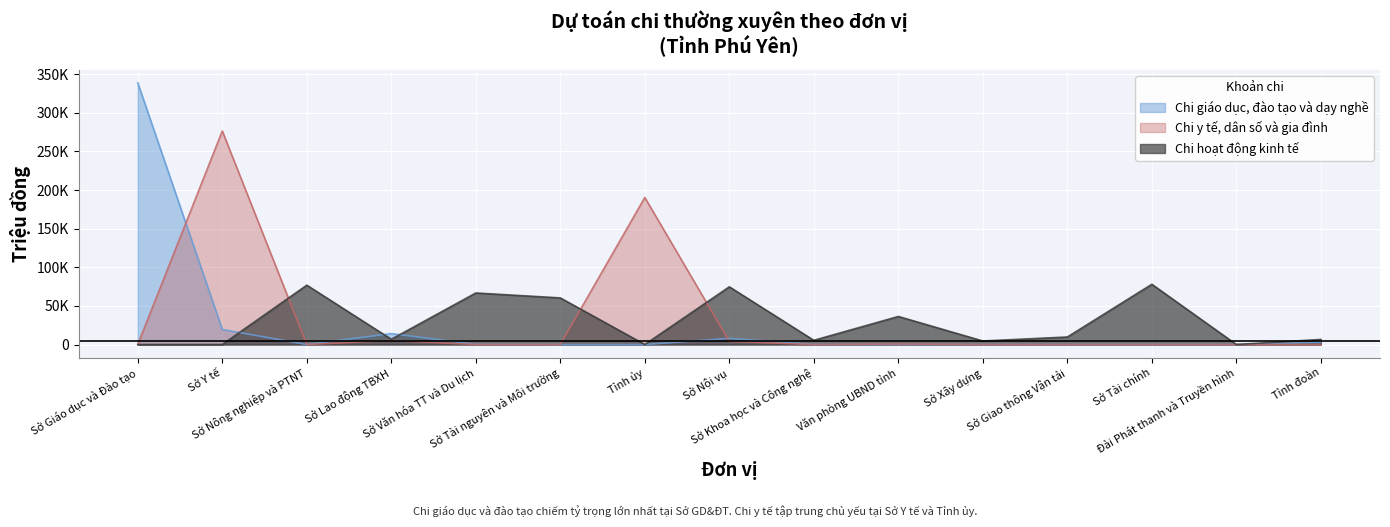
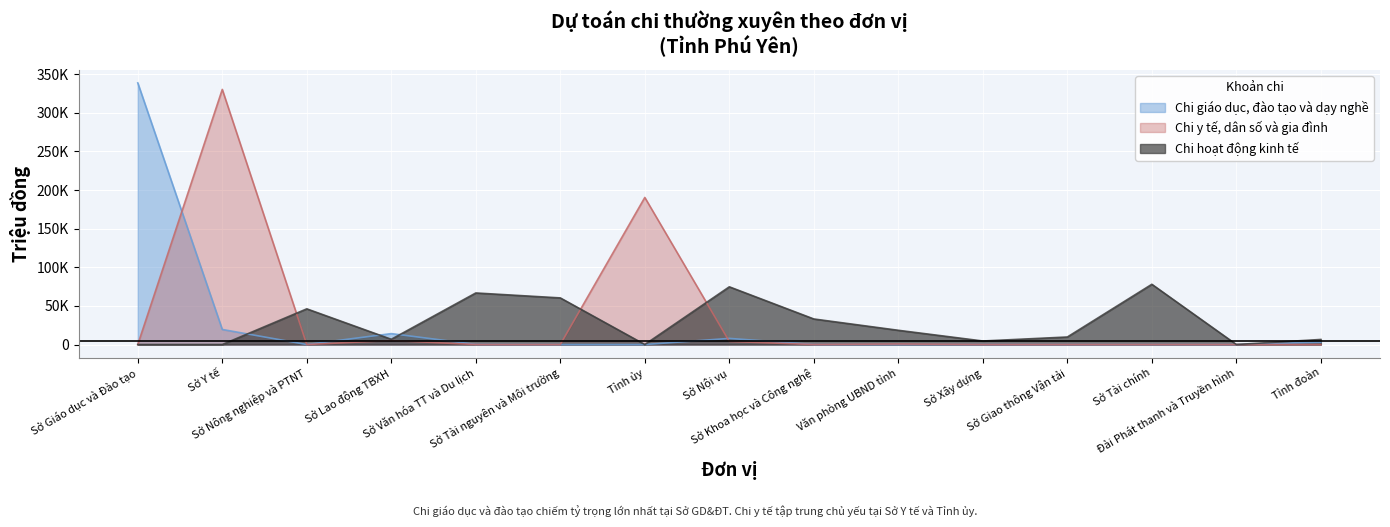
Chi y tế, dân số và gia đình, Sở Y tế: 280000 -> 330000
Chi hoạt động kinh tế, Sở Nông nghiệp và PTNT: 80000 -> 50000
Chi hoạt động kinh tế, Sở Khoa học và Công nghệ: 10000 -> 30000
Chi hoạt động kinh tế, Văn phòng UBND tỉnh: 40000 -> 20000
